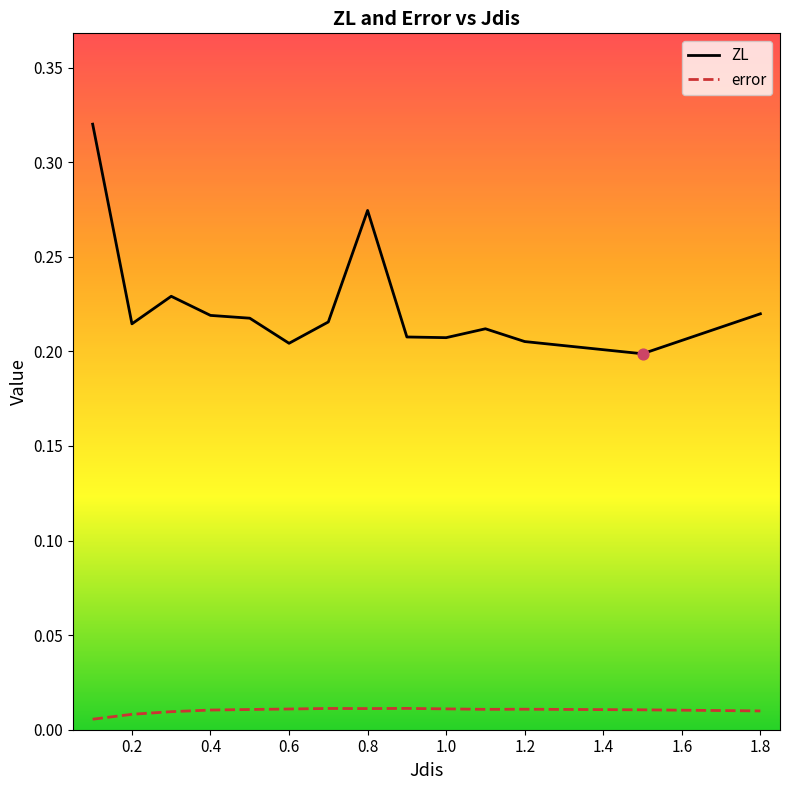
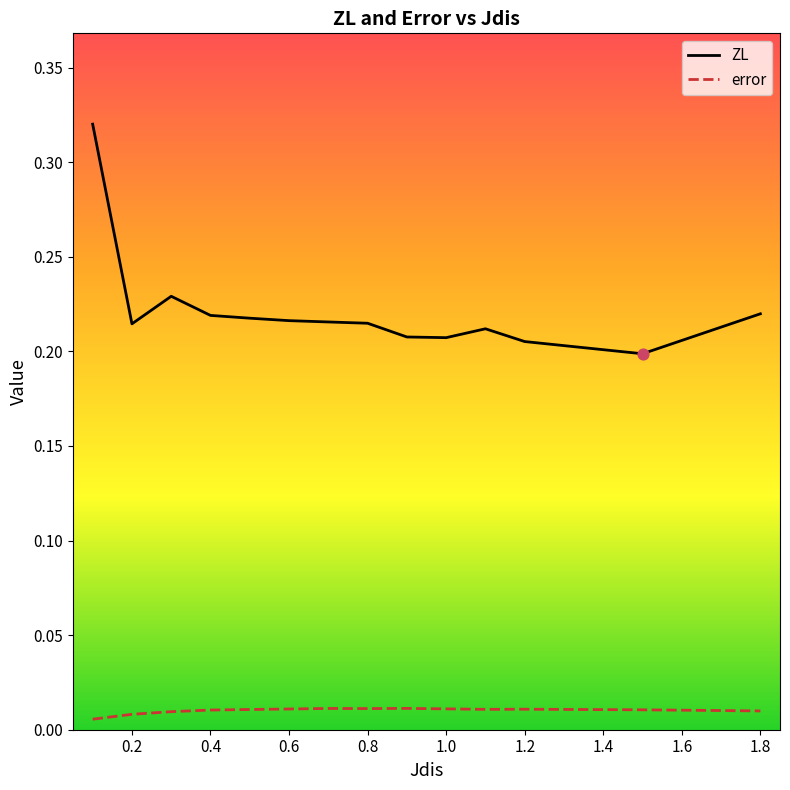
ZL, 0.6: 0.204 -> 0.216
ZL, 0.8: 0.274 -> 0.215
